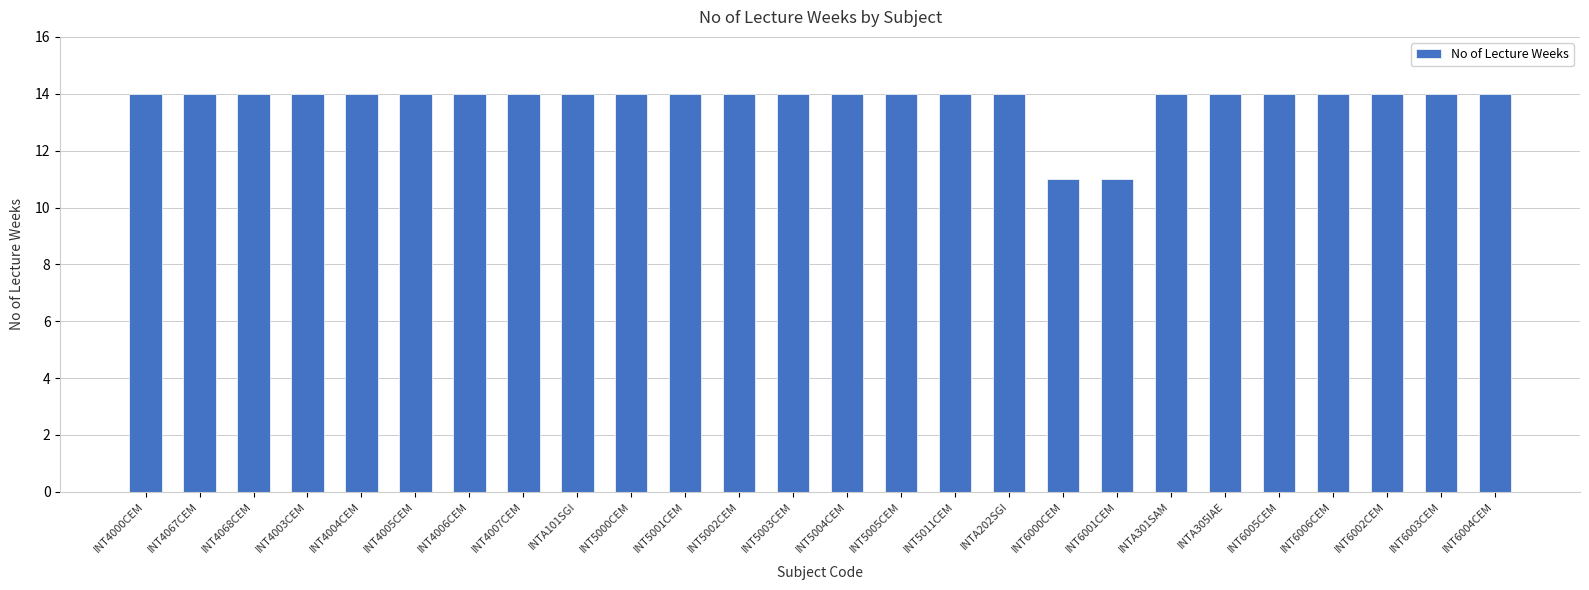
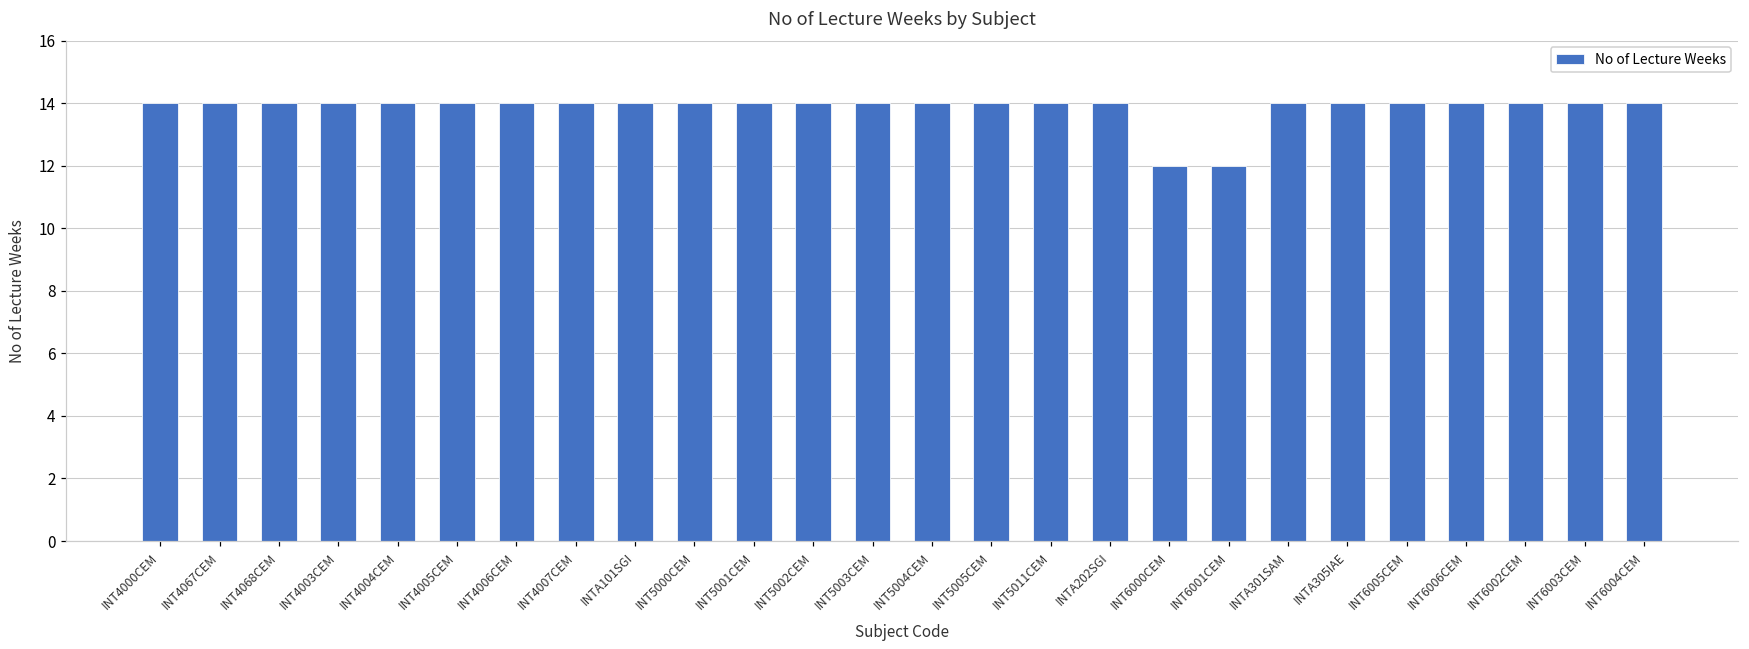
INT6000CEM: 11 -> 12
INT6001CEM: 11 -> 12
